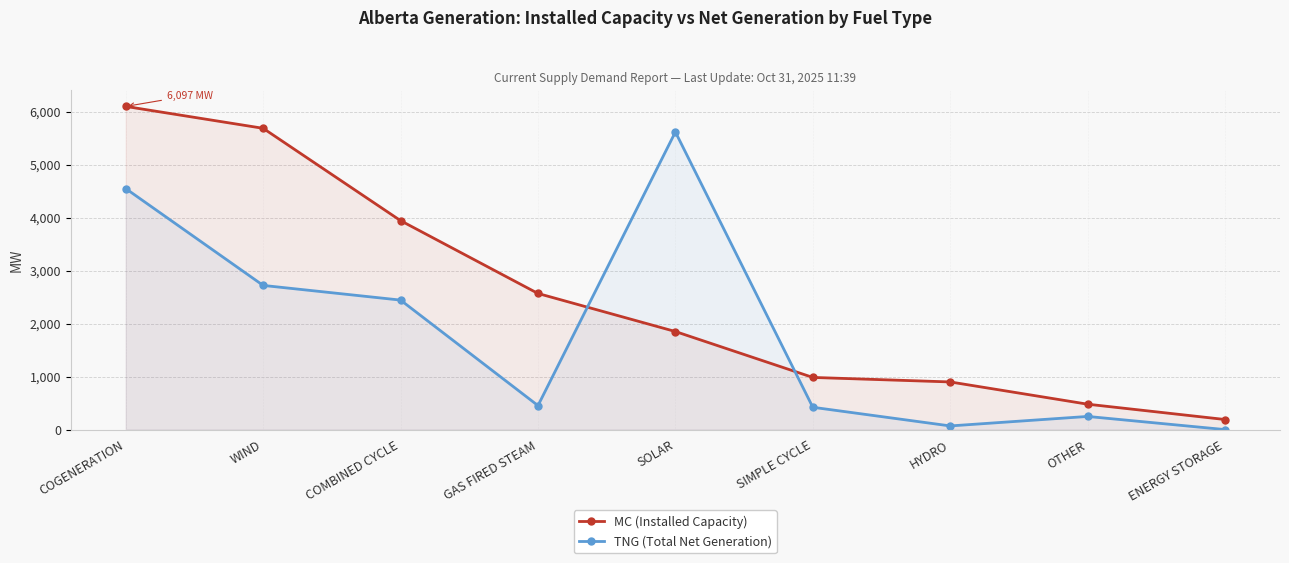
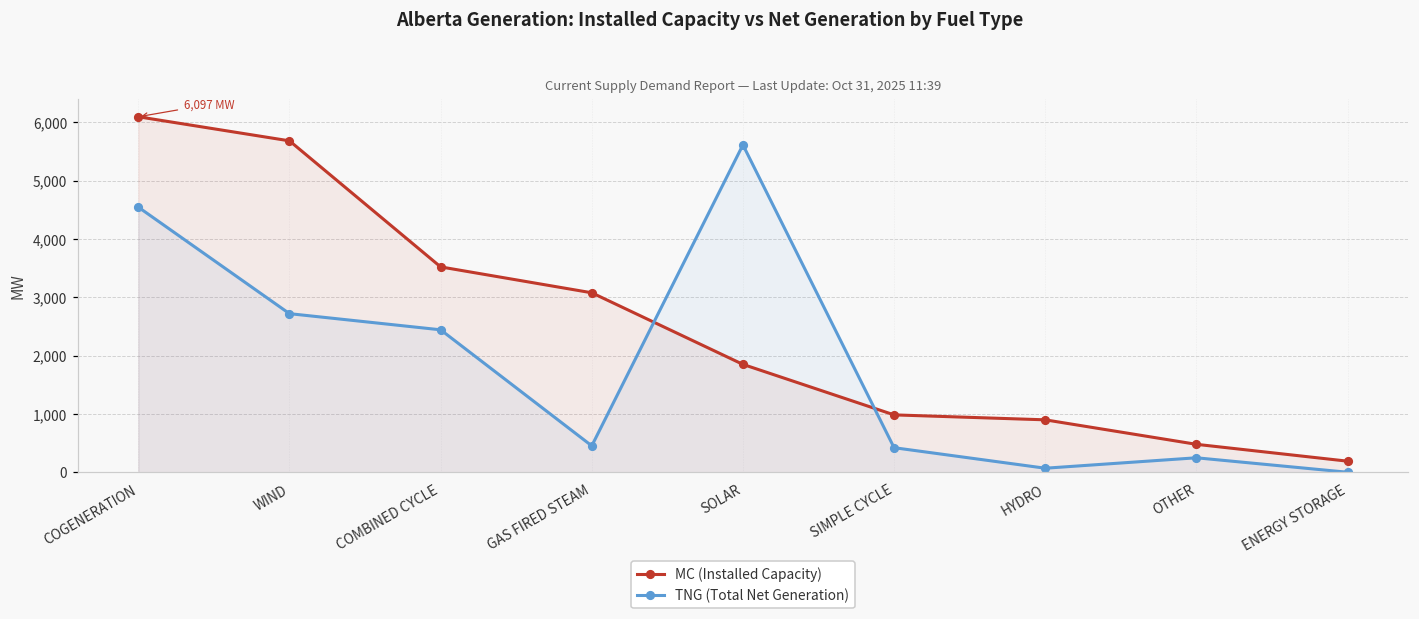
MC (Installed Capacity), COMBINED CYCLE: 3,900 -> 3,500
MC (Installed Capacity), GAS FIRED STEAM: 2,600 -> 3,100
